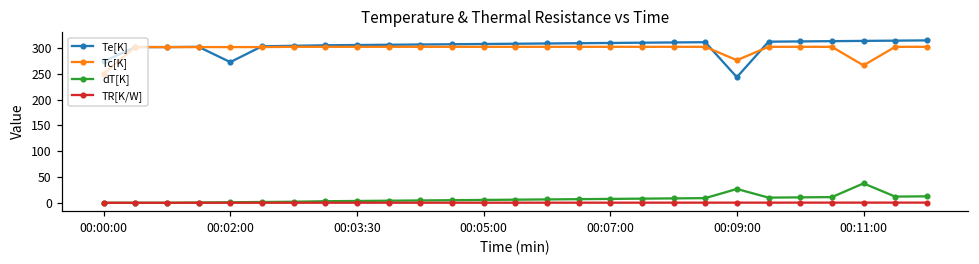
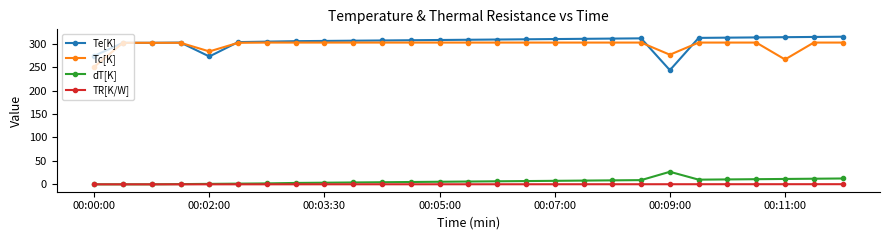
Tc[K], 00:02:00: 300 -> 280
dT[K], 00:11:00: 40 -> 10
